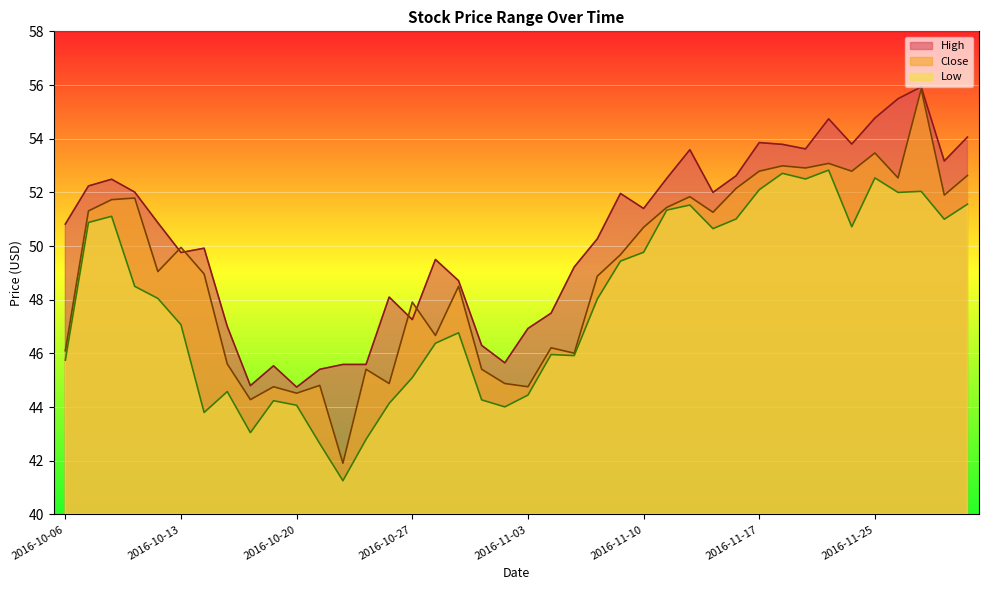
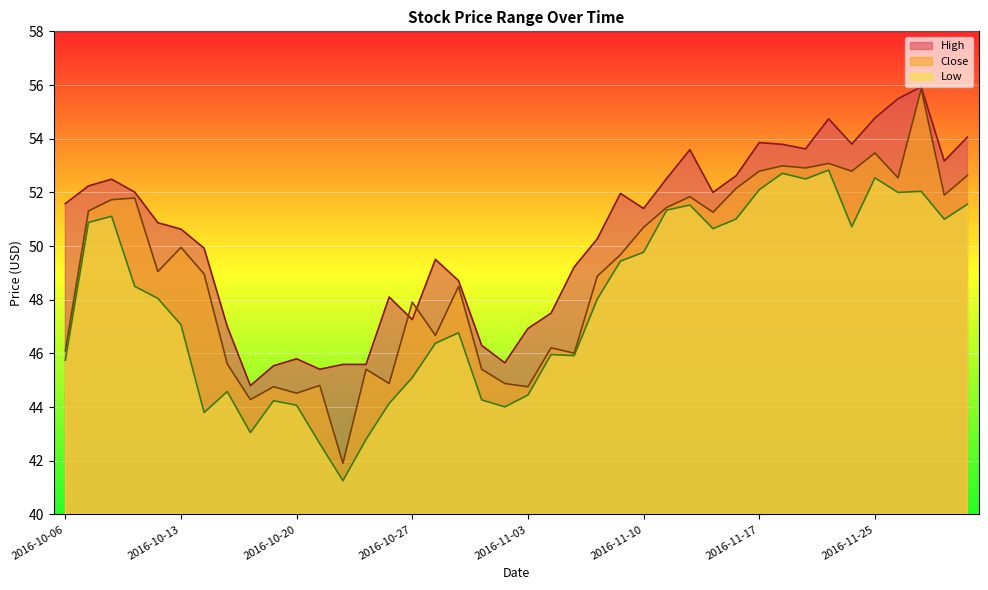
High, 2016-10-06: 50.8 -> 51.6
High, 2016-10-13: 49.8 -> 50.6
High, 2016-10-20: 44.7 -> 45.8
